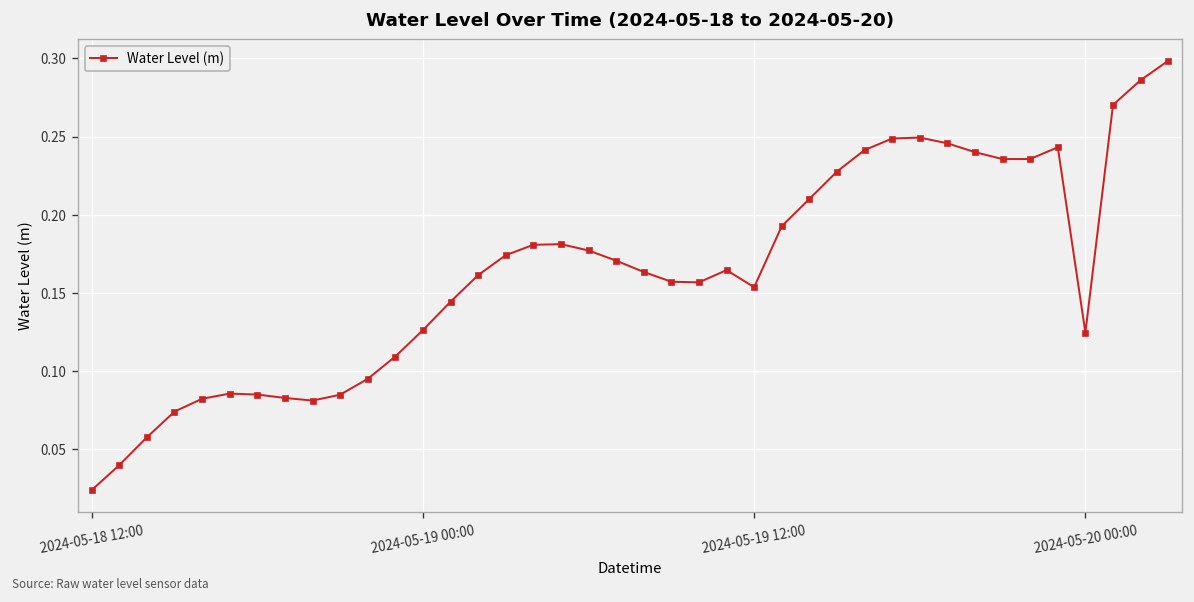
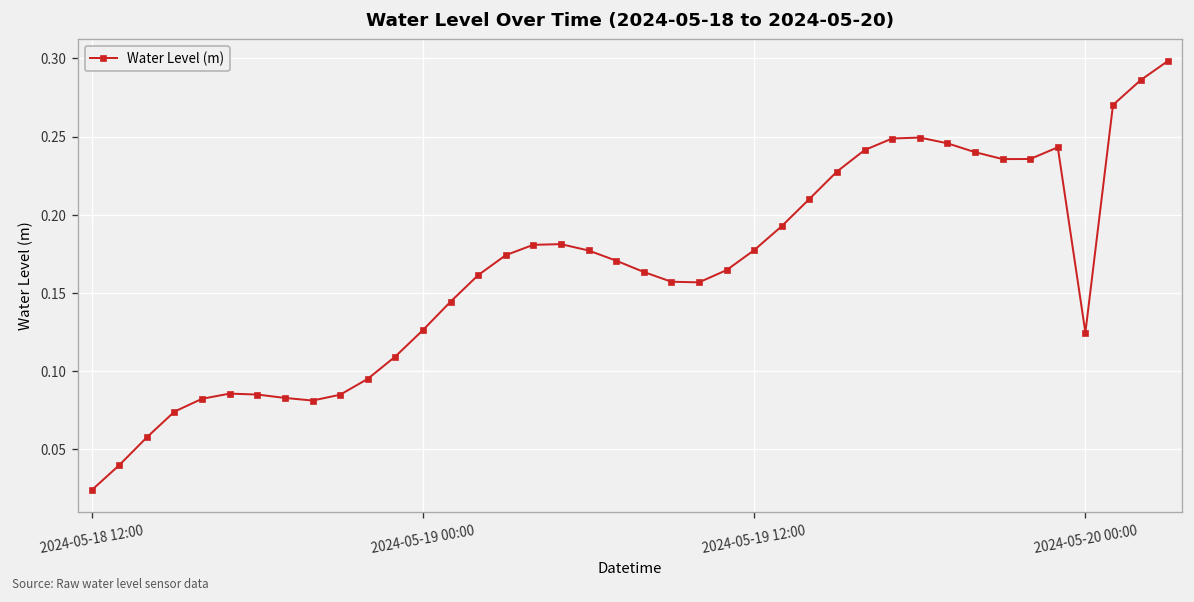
2024-05-19 12:00: 0.154 -> 0.177
